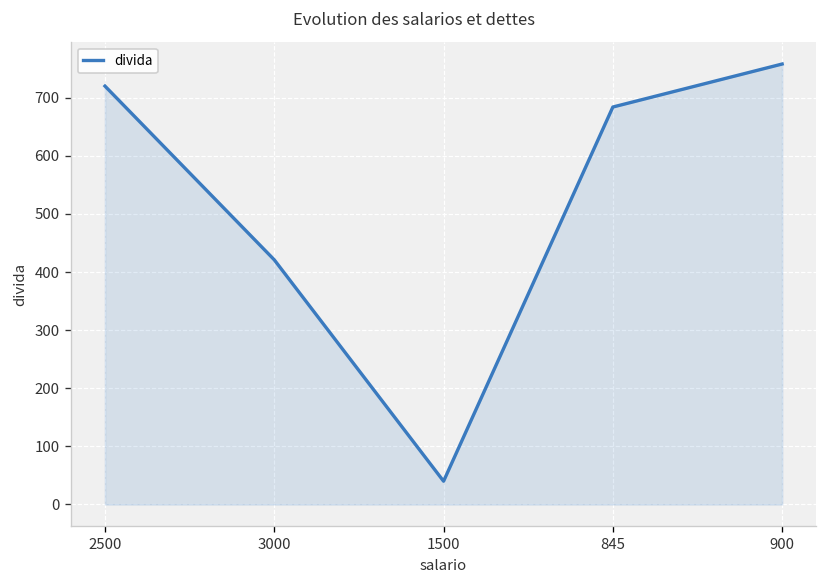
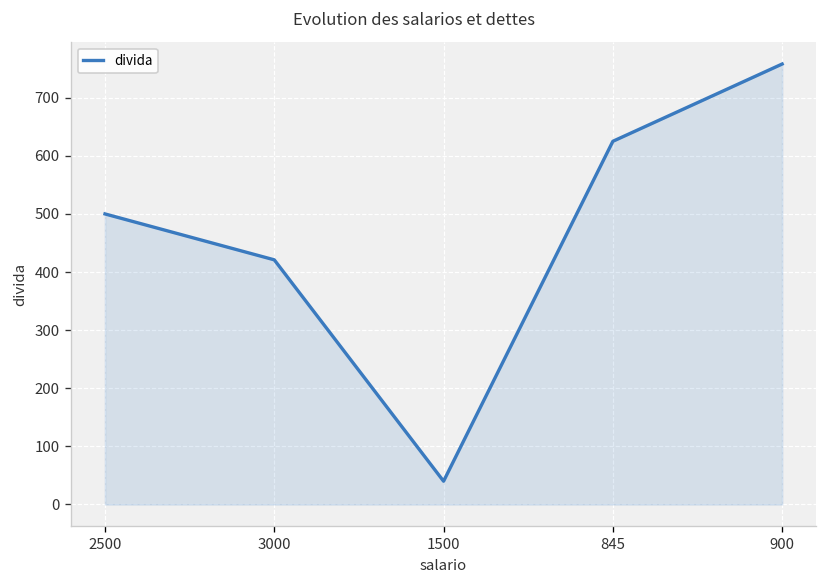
2500: 720 -> 500
845: 680 -> 630
